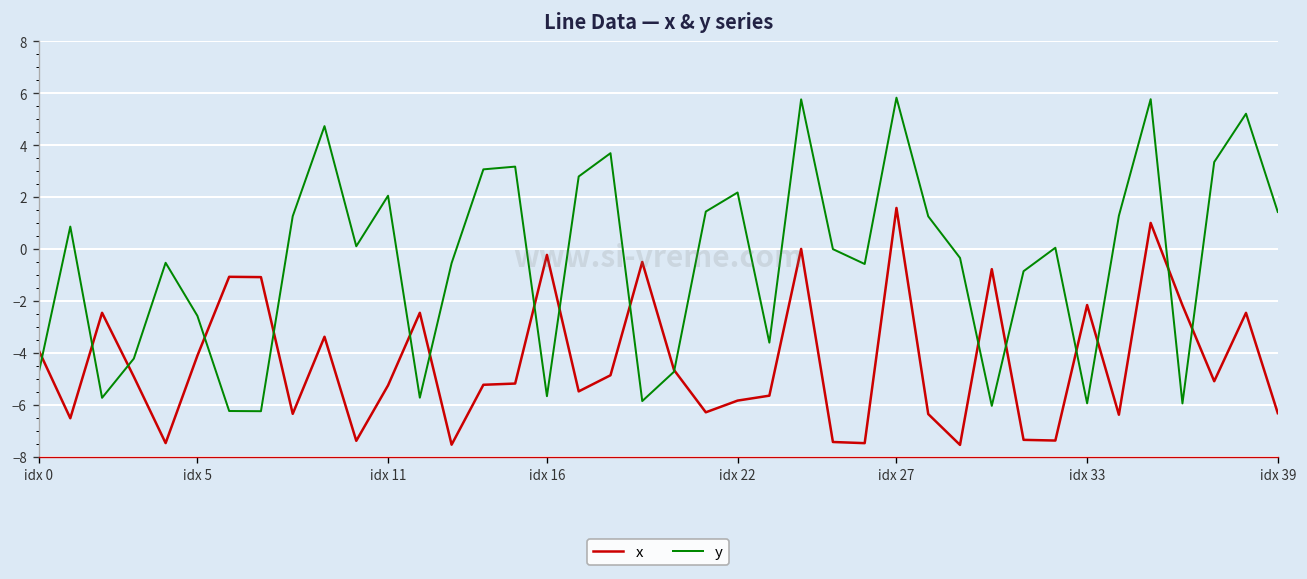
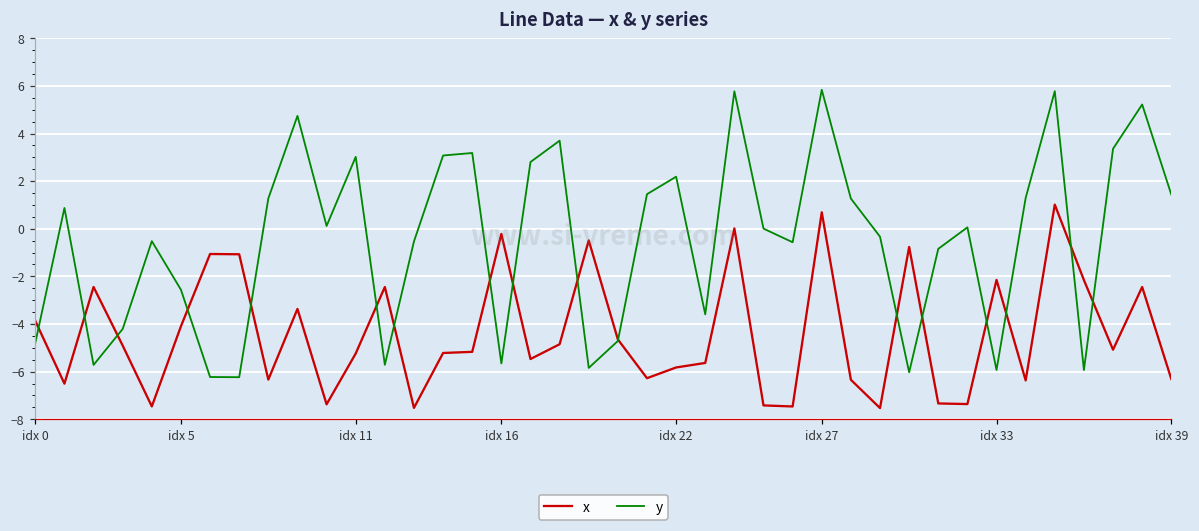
y, idx 11: 2.1 -> 3.0
x, idx 27: 1.6 -> 0.7
